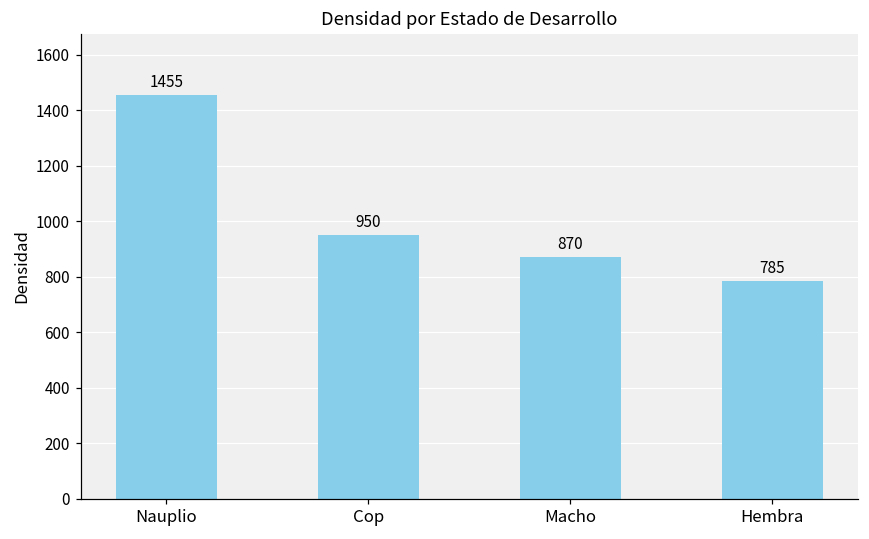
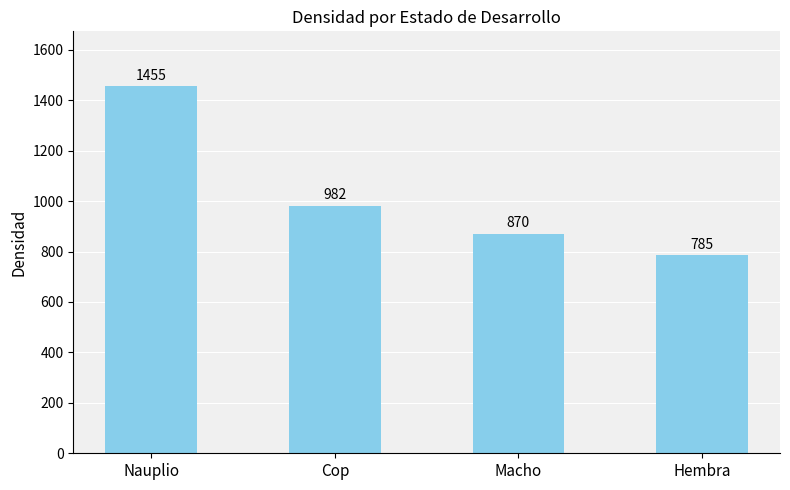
Cop: 950 -> 982
